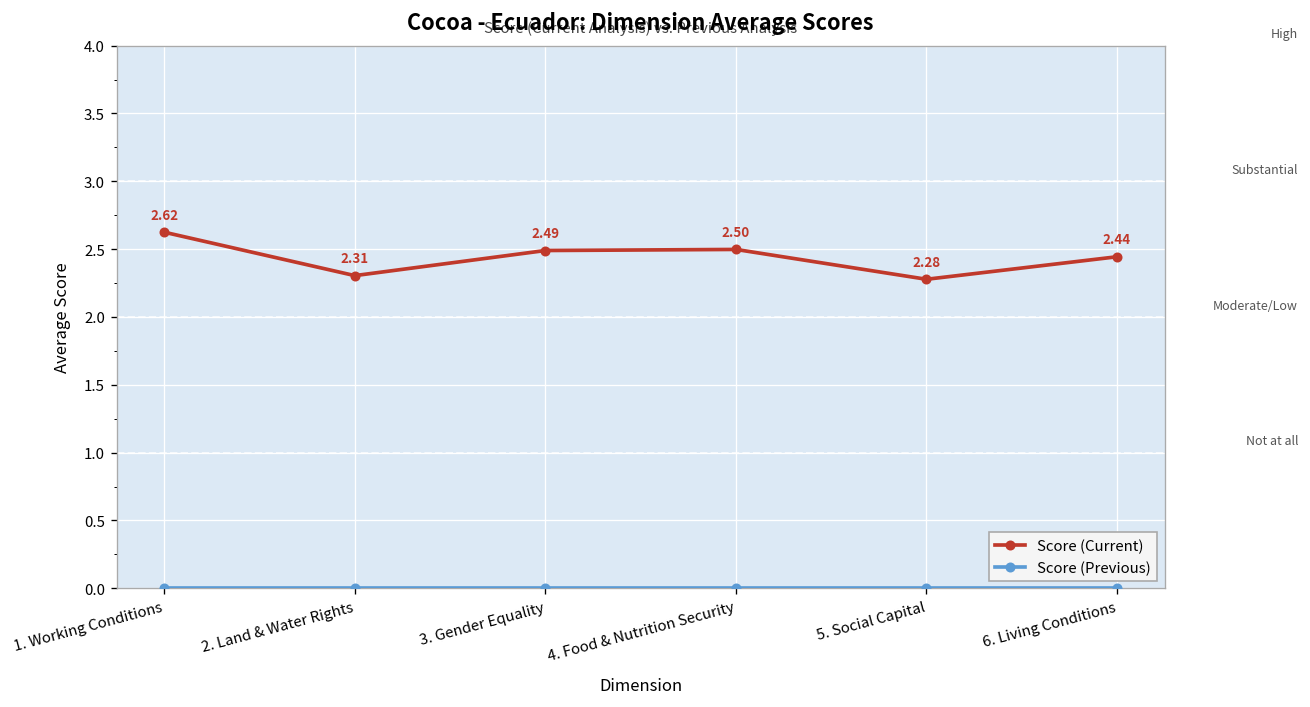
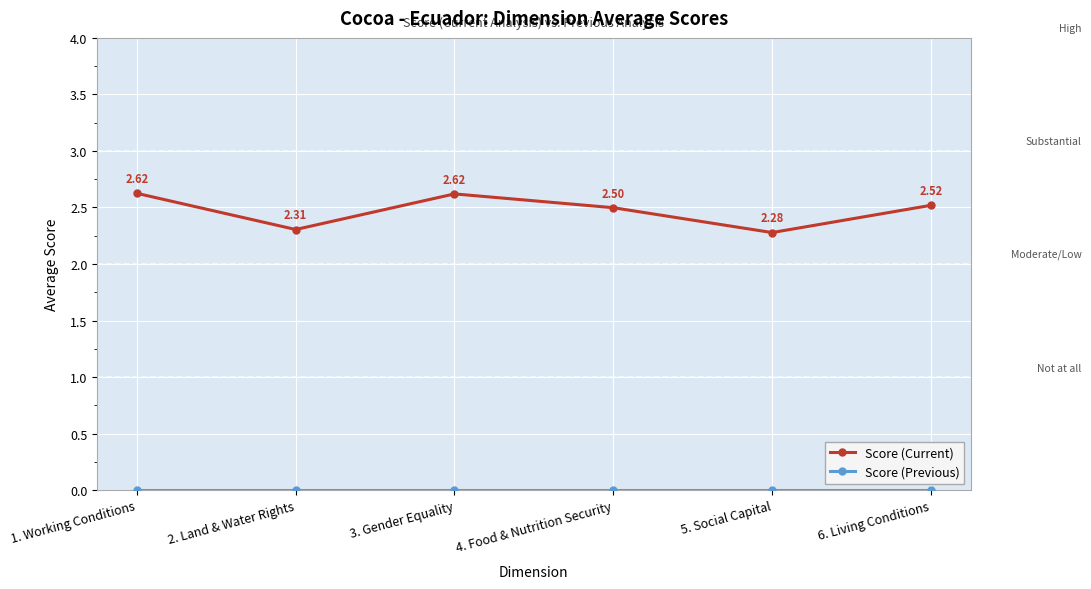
Score (Current), 3. Gender Equality: 2.49 -> 2.62
Score (Current), 6. Living Conditions: 2.44 -> 2.52
